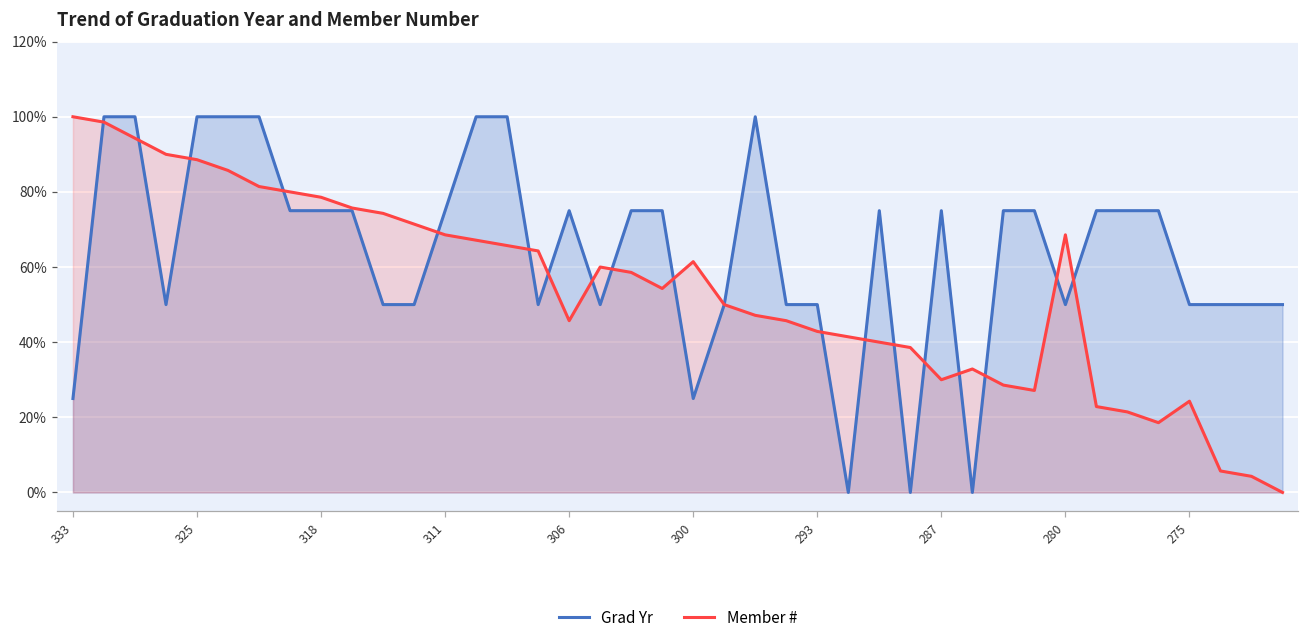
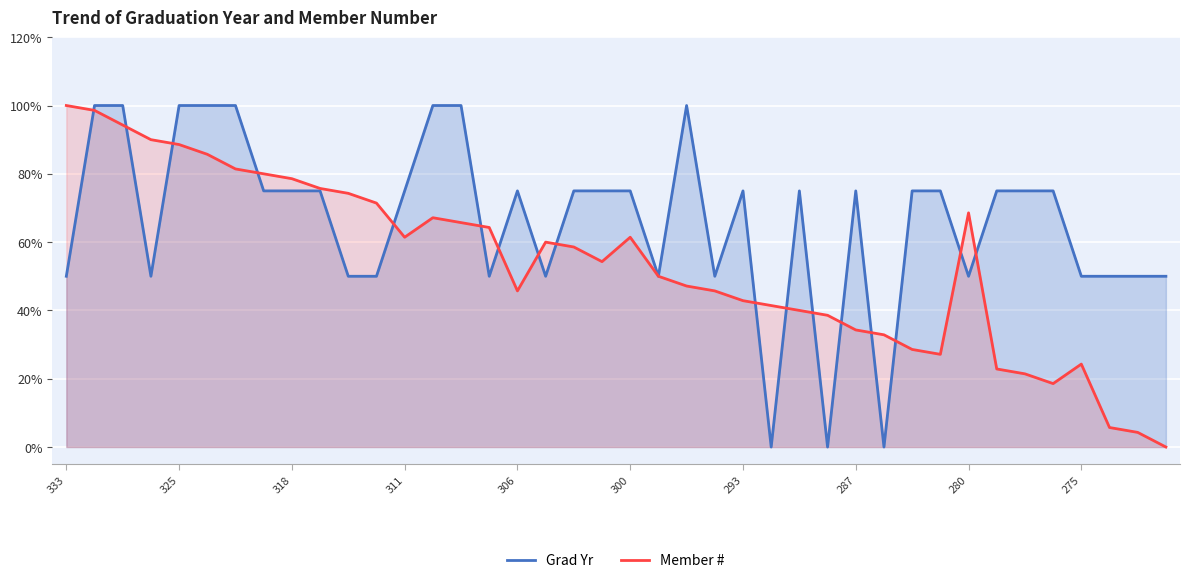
Grad Yr, 333: 25% -> 50%
Member #, 311: 69% -> 61%
Grad Yr, 300: 25% -> 75%
Grad Yr, 293: 50% -> 75%
Member #, 287: 30% -> 34%
